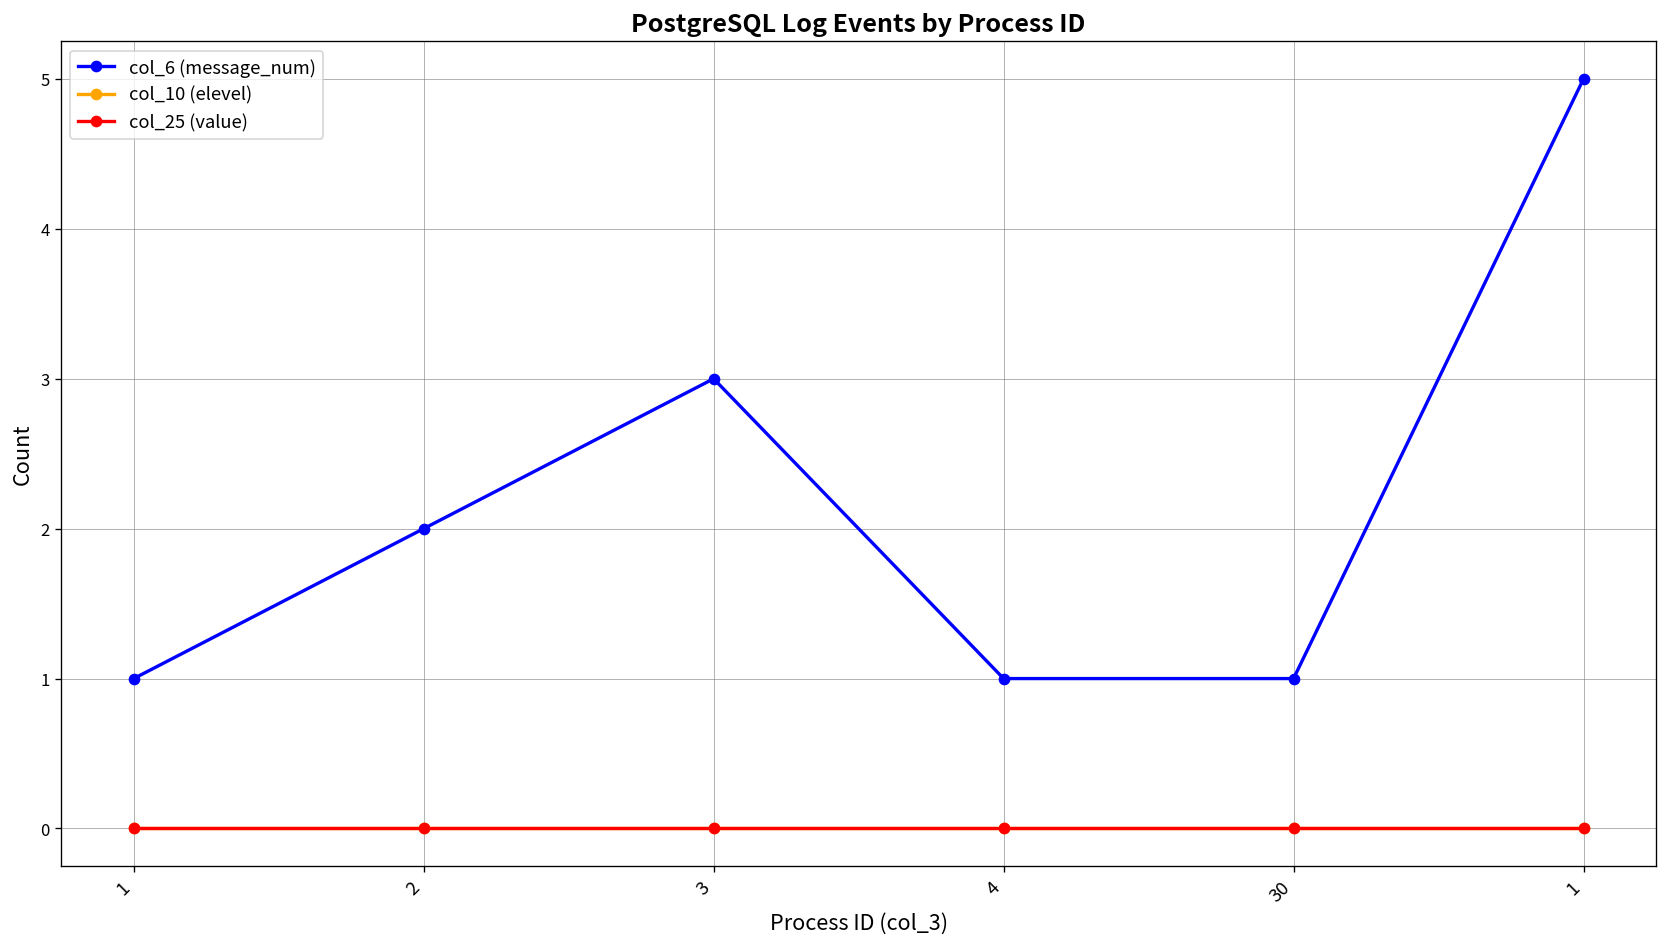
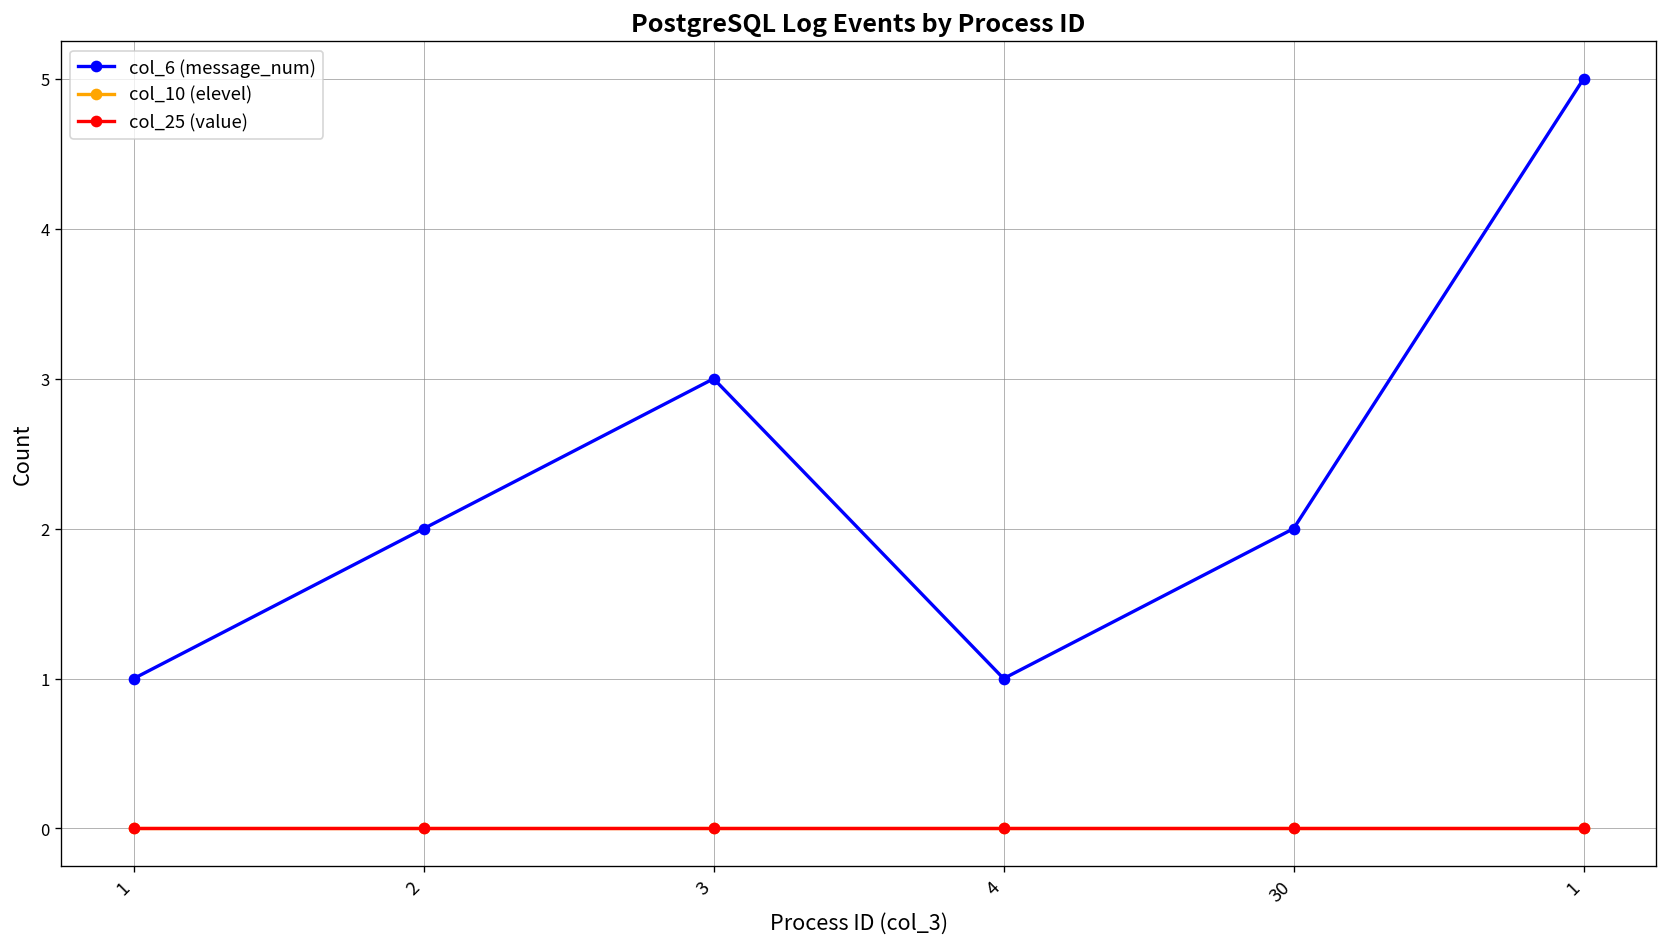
col_6 (message_num), 30: 1 -> 2
